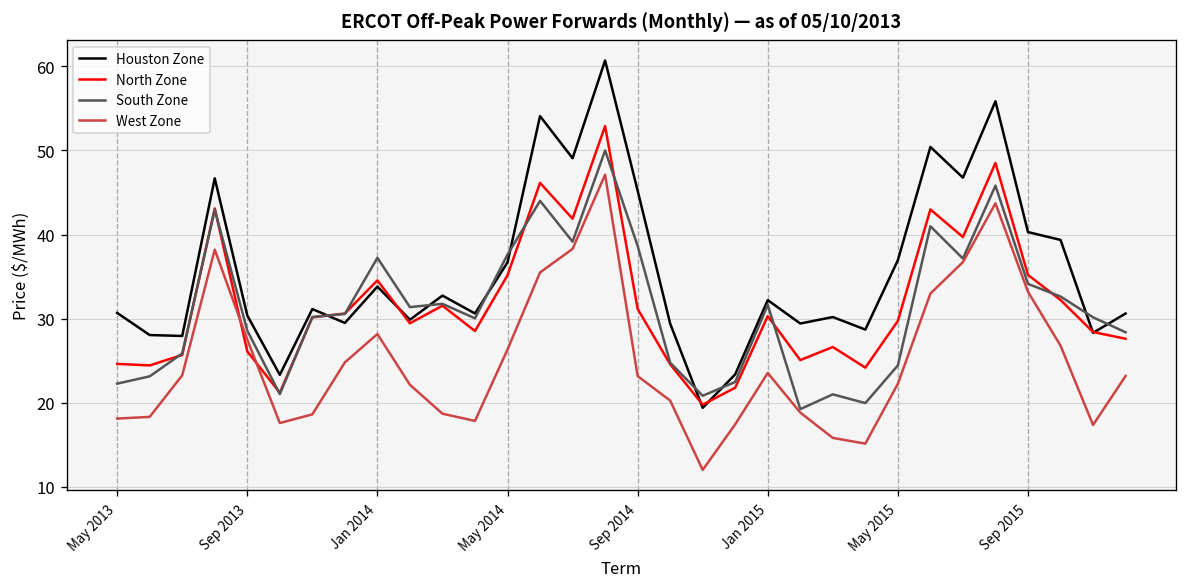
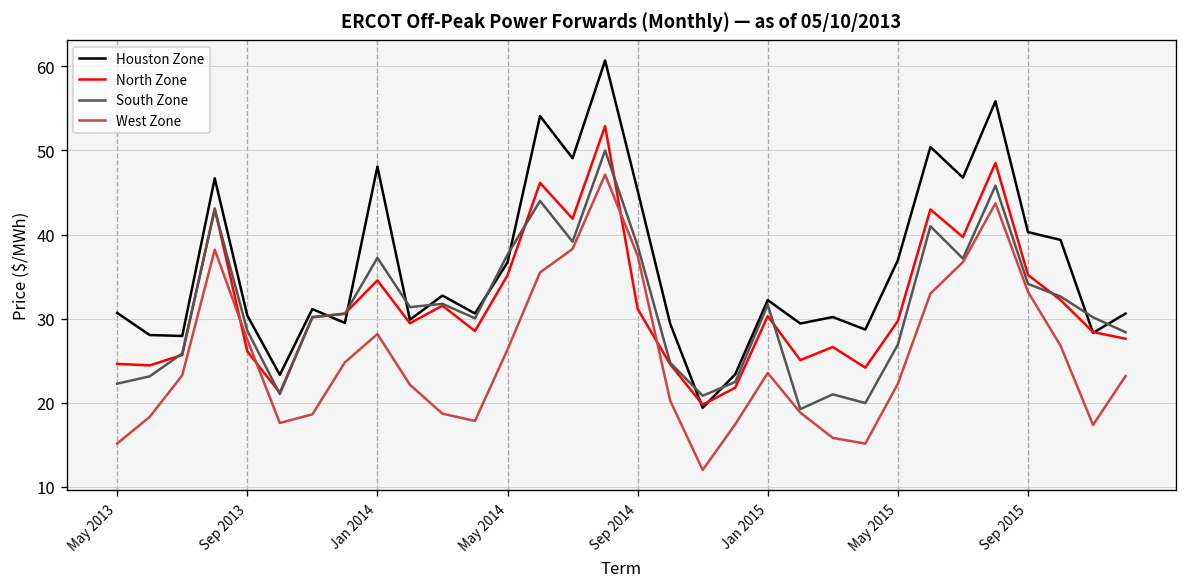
West Zone, May 2013: 18 -> 15
Houston Zone, Jan 2014: 34 -> 48
West Zone, Sep 2014: 23 -> 37
South Zone, May 2015: 24 -> 27
